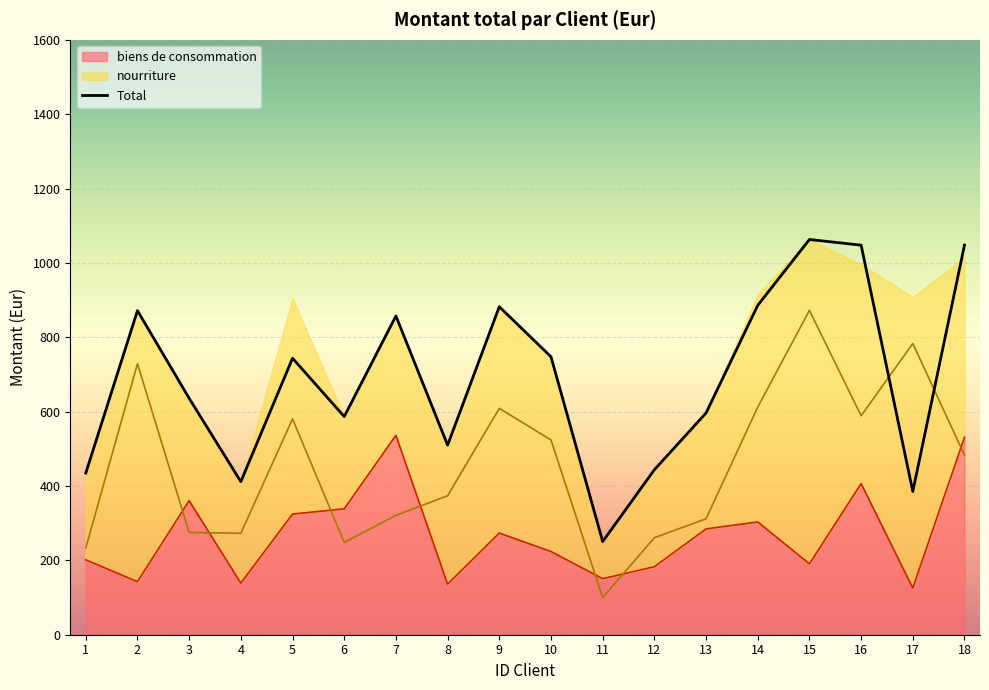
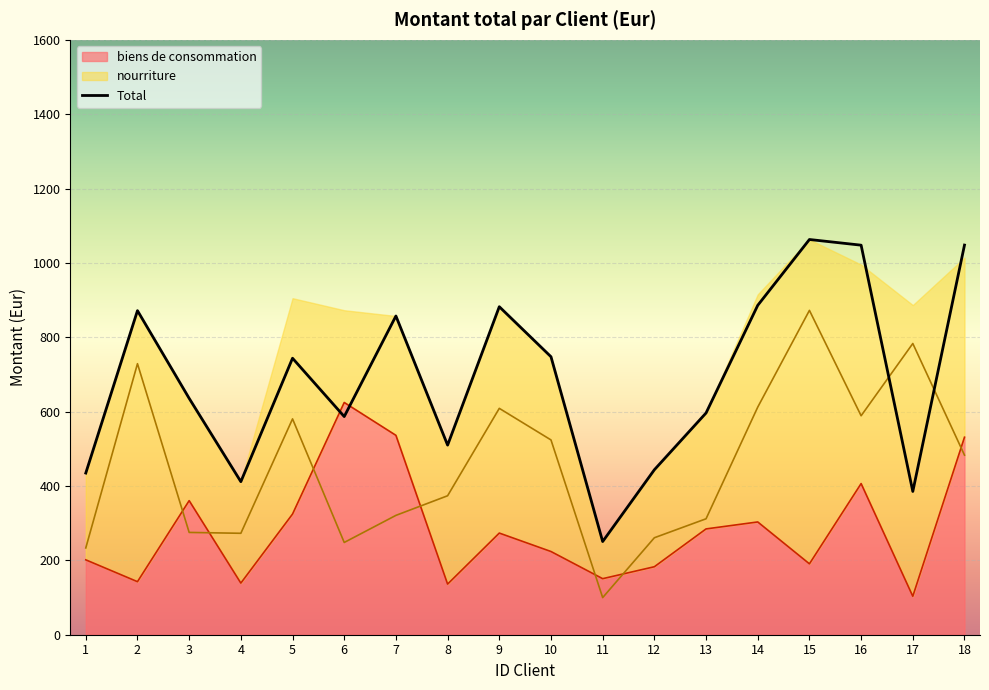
biens de consommation, 6: 340 -> 620
biens de consommation, 17: 130 -> 100
